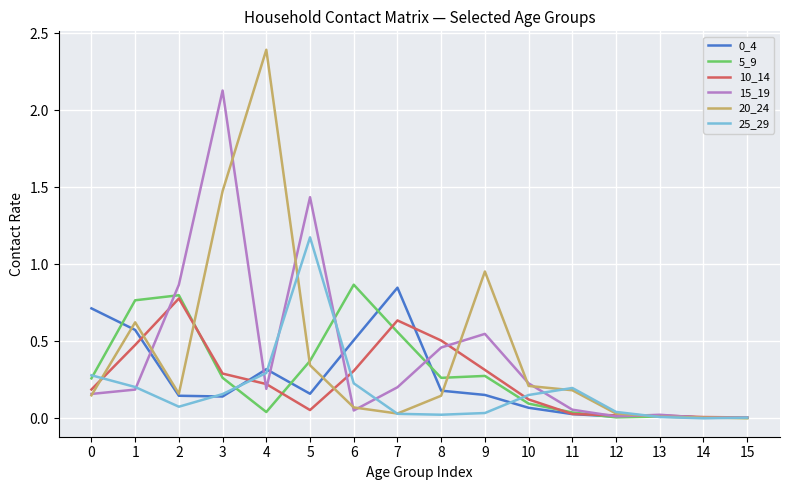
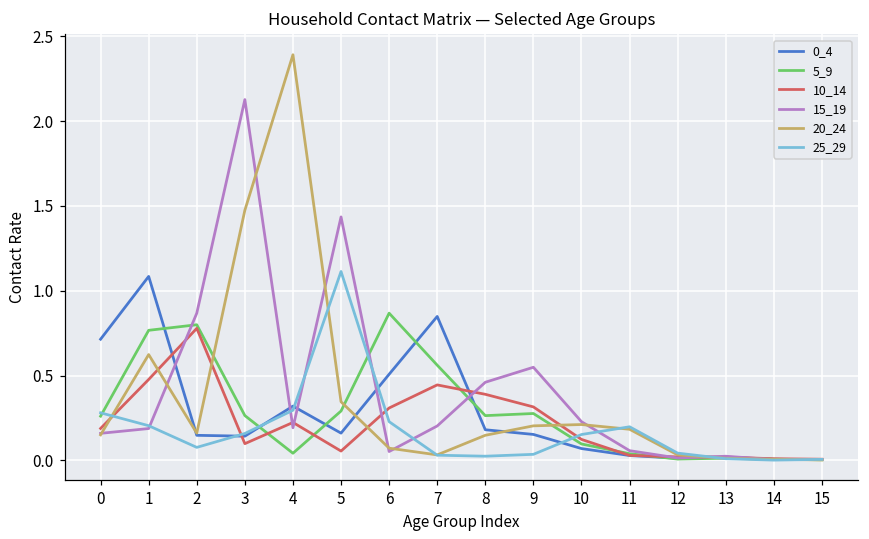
0_4, 1: 0.57 -> 1.08
10_14, 3: 0.29 -> 0.10
5_9, 5: 0.37 -> 0.29
25_29, 5: 1.18 -> 1.11
10_14, 7: 0.64 -> 0.44
10_14, 8: 0.51 -> 0.39
20_24, 9: 0.95 -> 0.20
